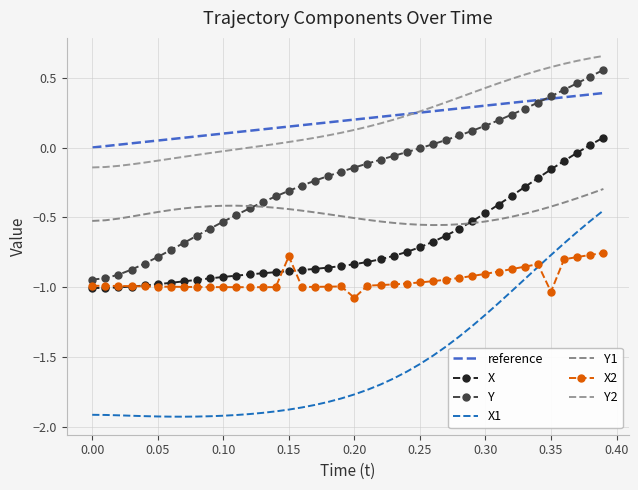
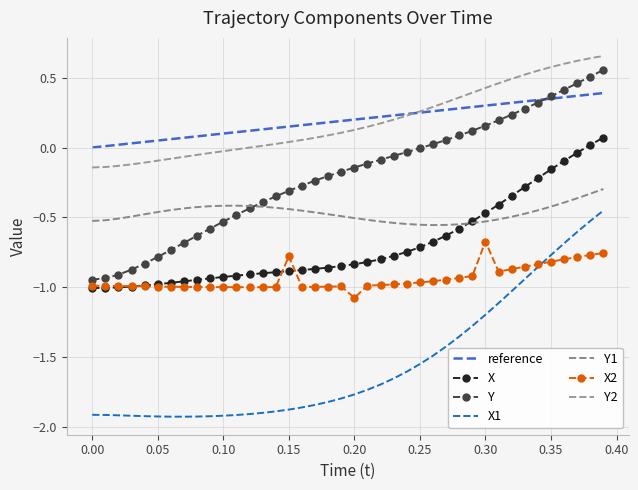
X2, 0.30: -0.90 -> -0.67
X2, 0.35: -1.03 -> -0.82
